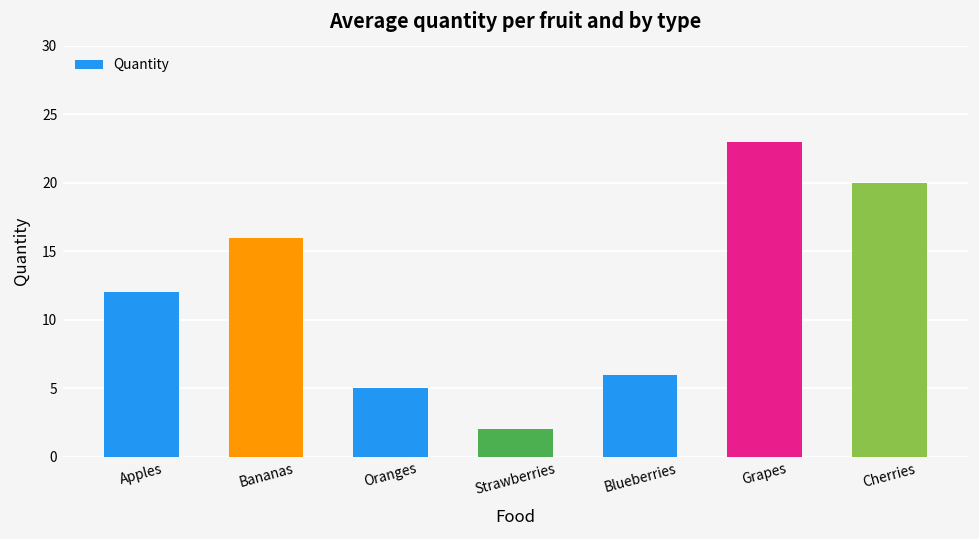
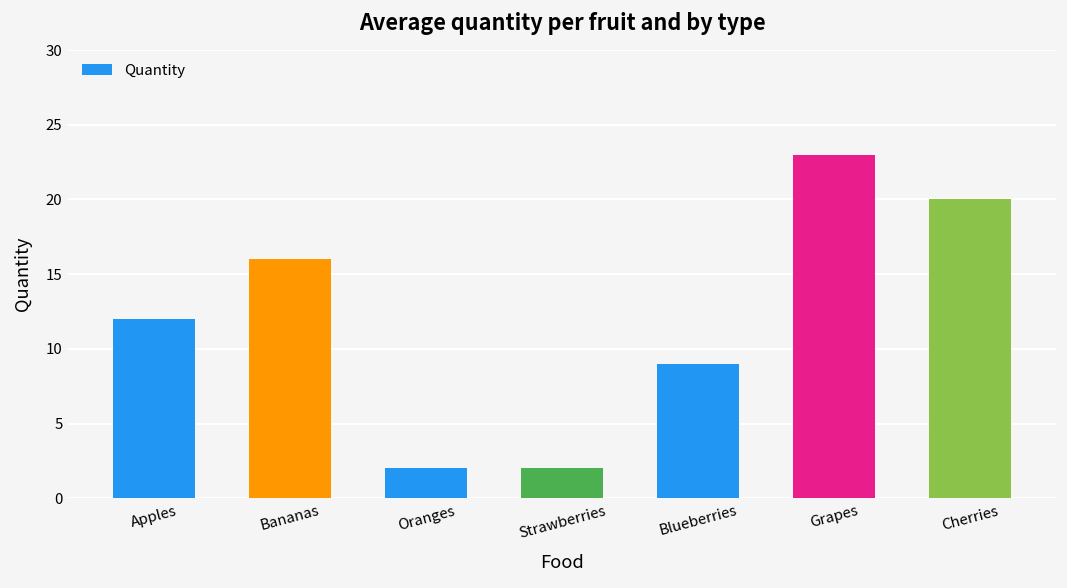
Oranges: 5 -> 2
Blueberries: 6 -> 9
